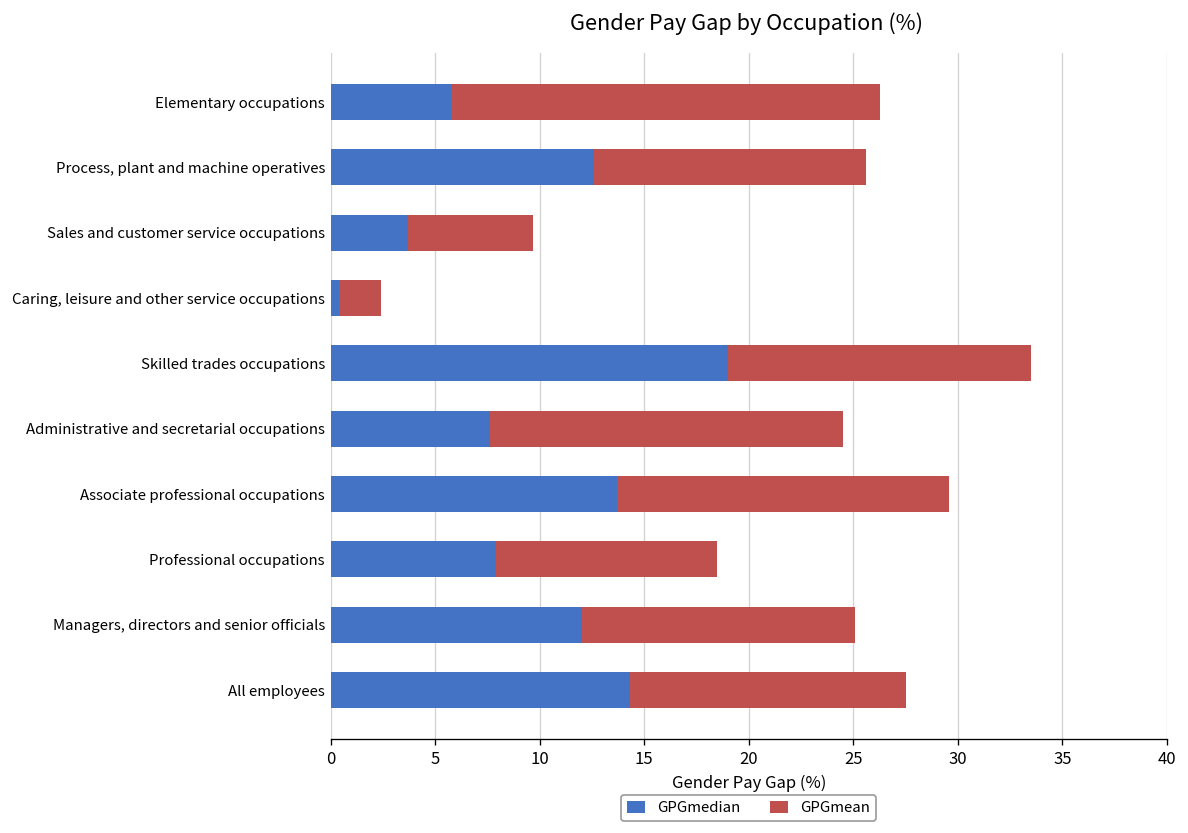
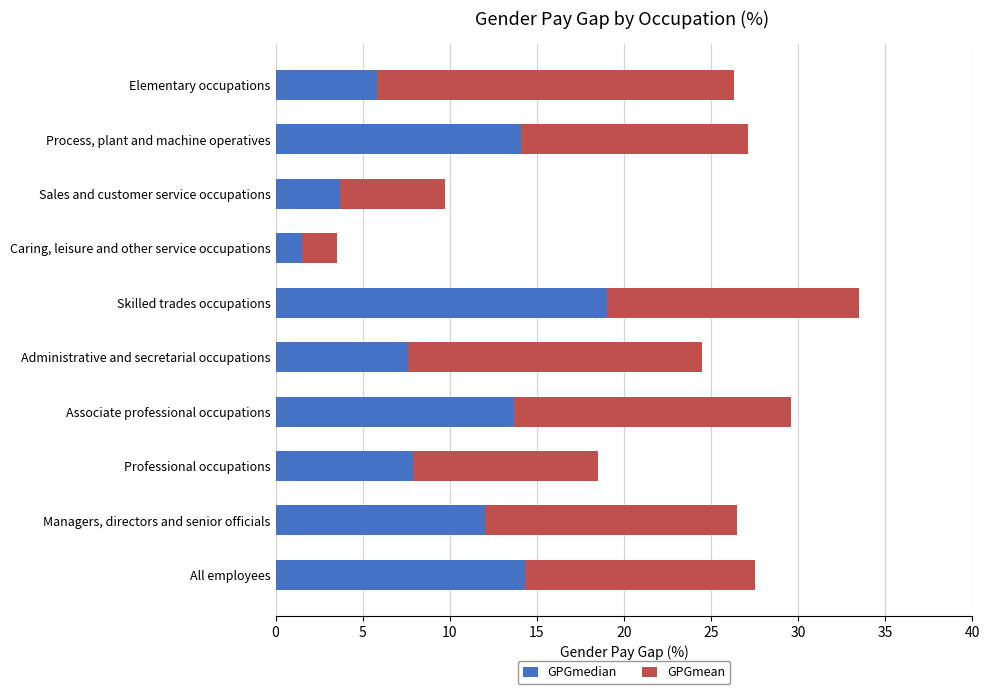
GPGmedian, Process, plant and machine operatives: 12.6 -> 14.1
GPGmedian, Caring, leisure and other service occupations: 0.4 -> 1.5
GPGmean, Managers, directors and senior officials: 13.1 -> 14.5
